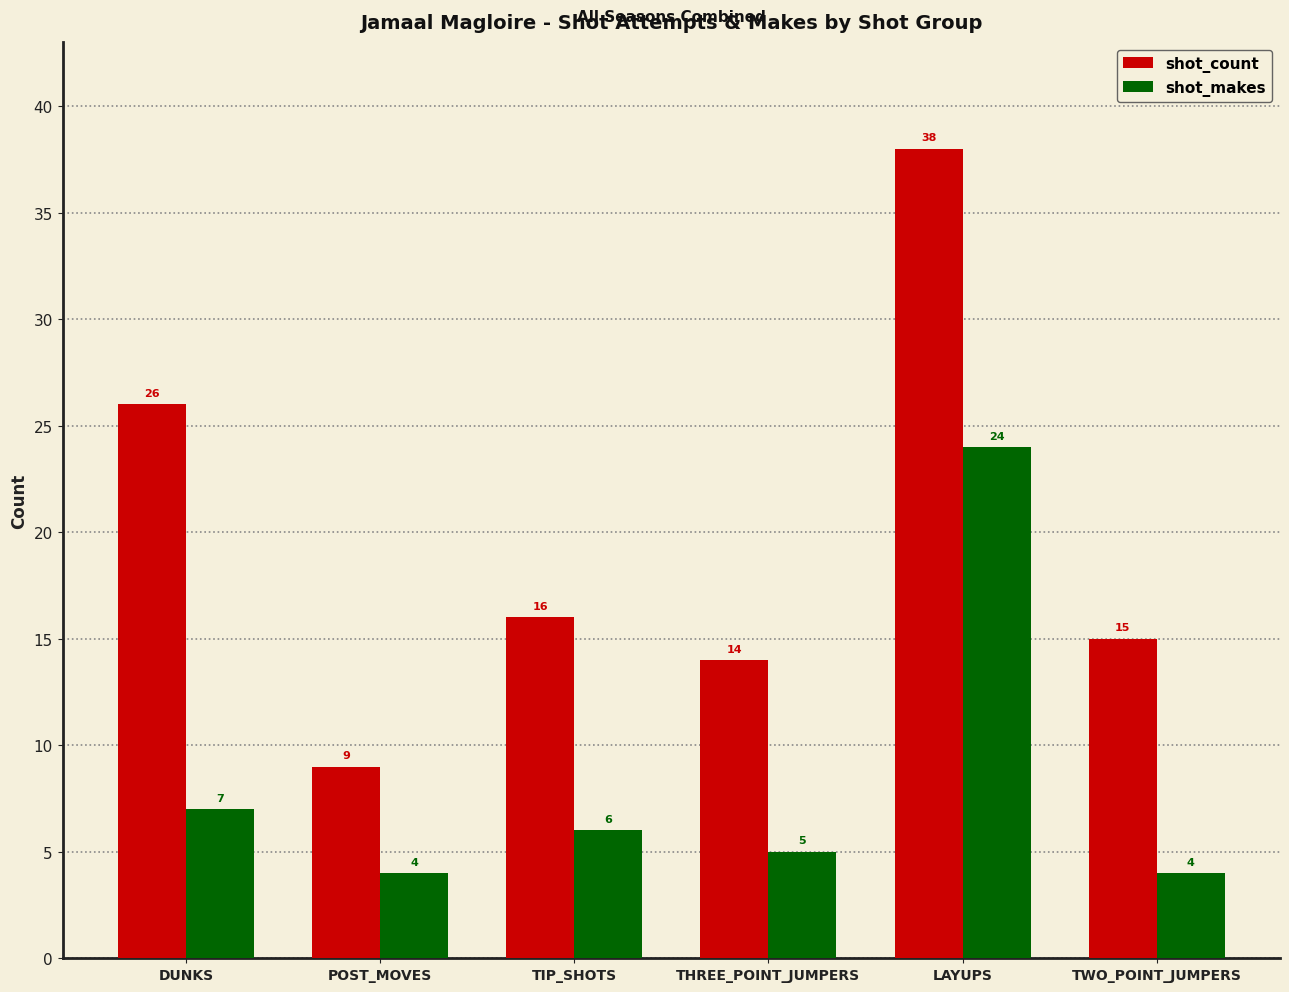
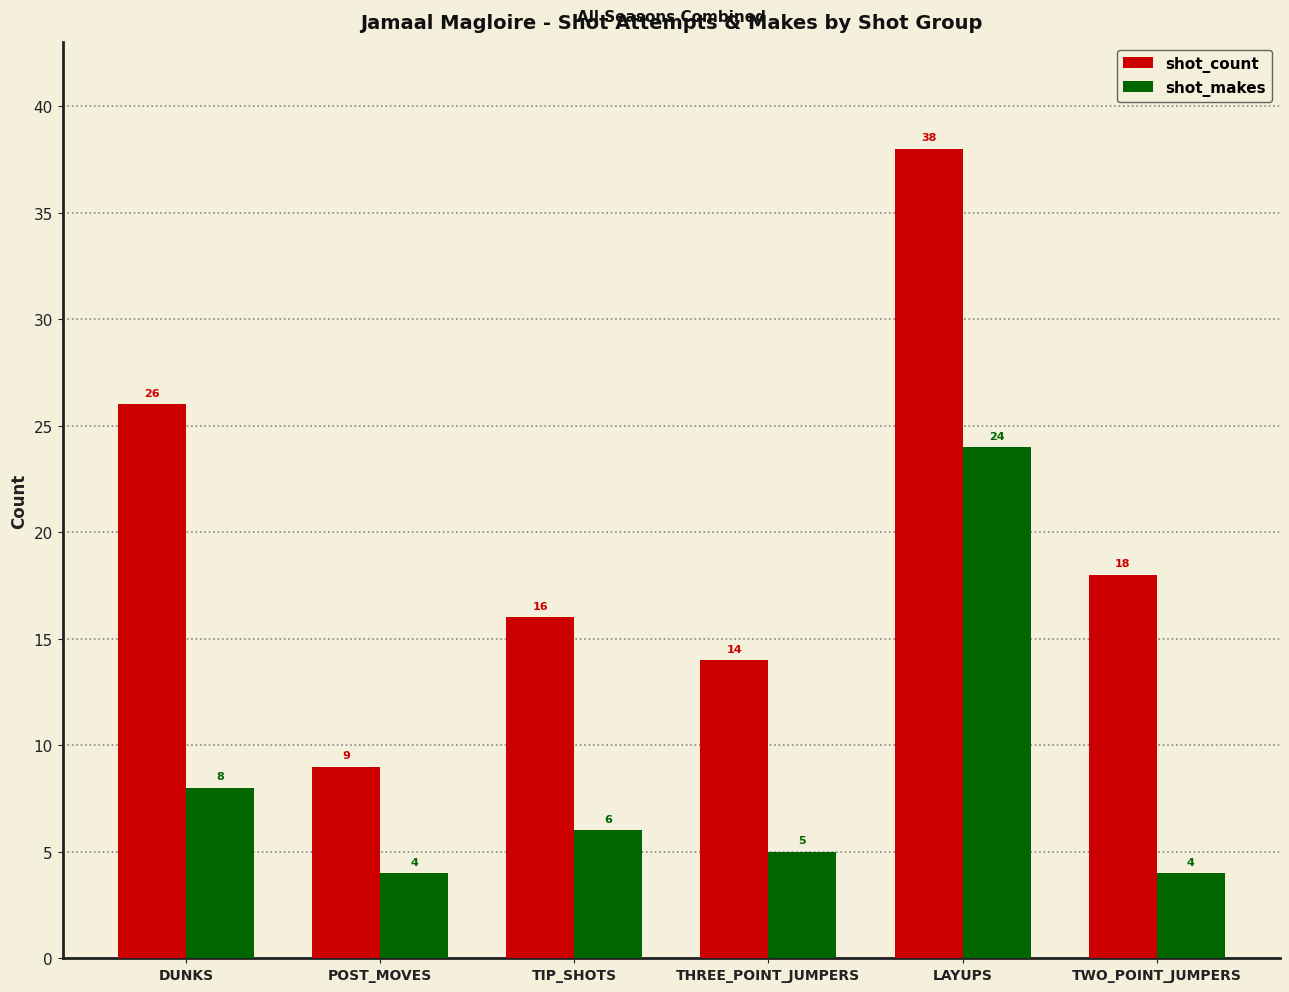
shot_makes, DUNKS: 7 -> 8
shot_count, TWO_POINT_JUMPERS: 15 -> 18
